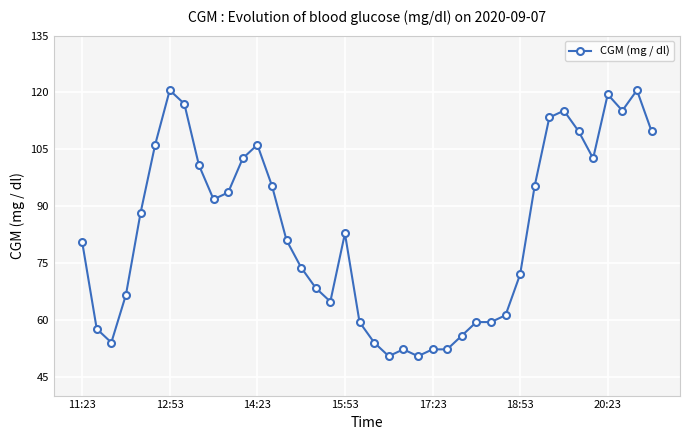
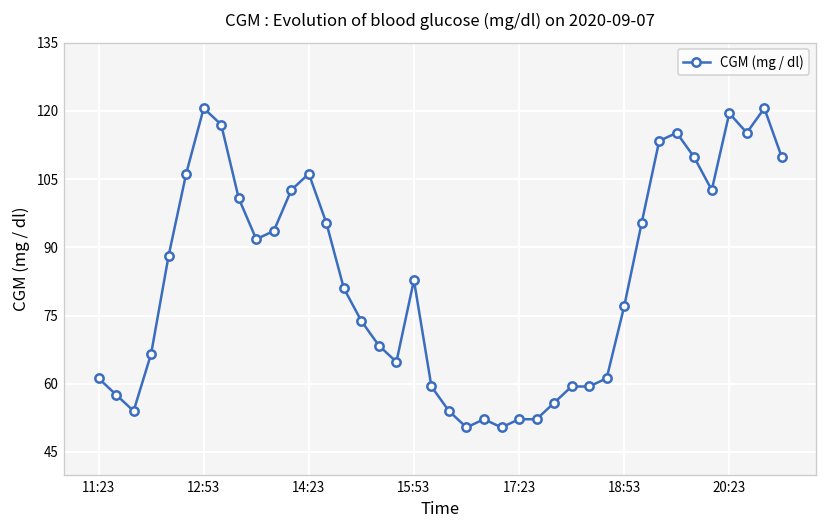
11:23: 81 -> 61
18:53: 72 -> 77
